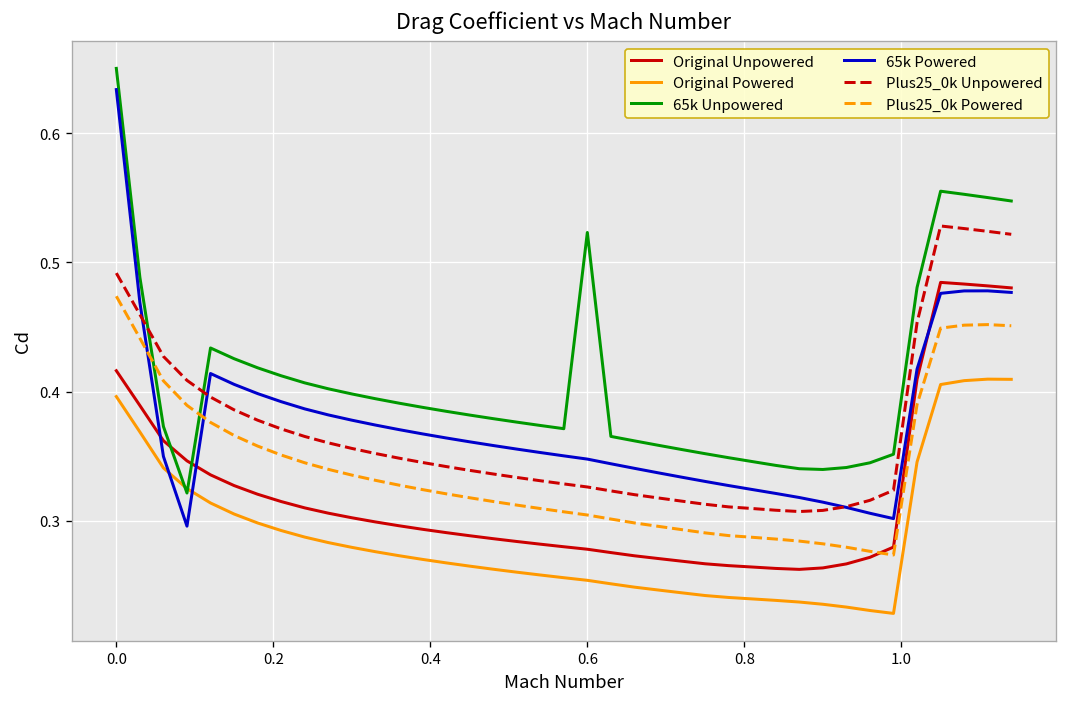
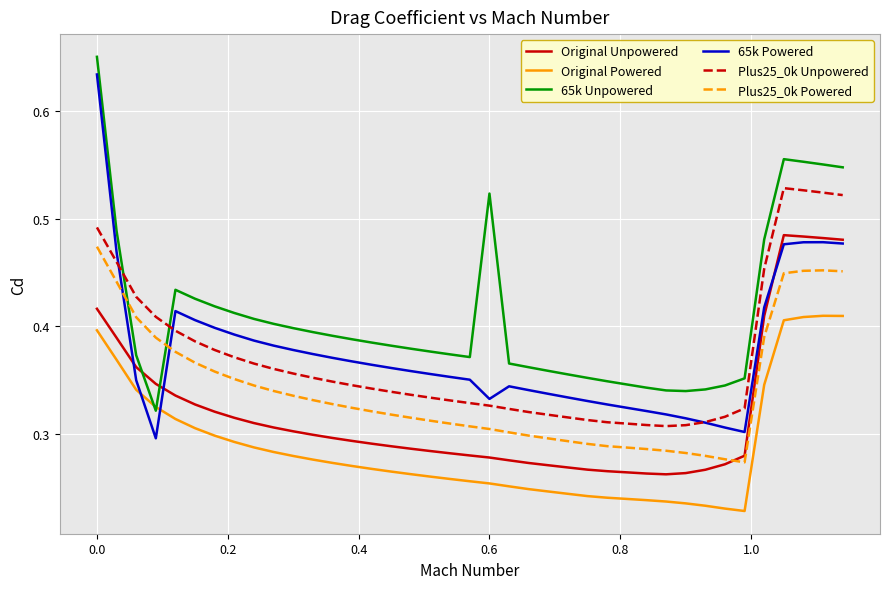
65k Powered, 0.6: 0.348 -> 0.332
